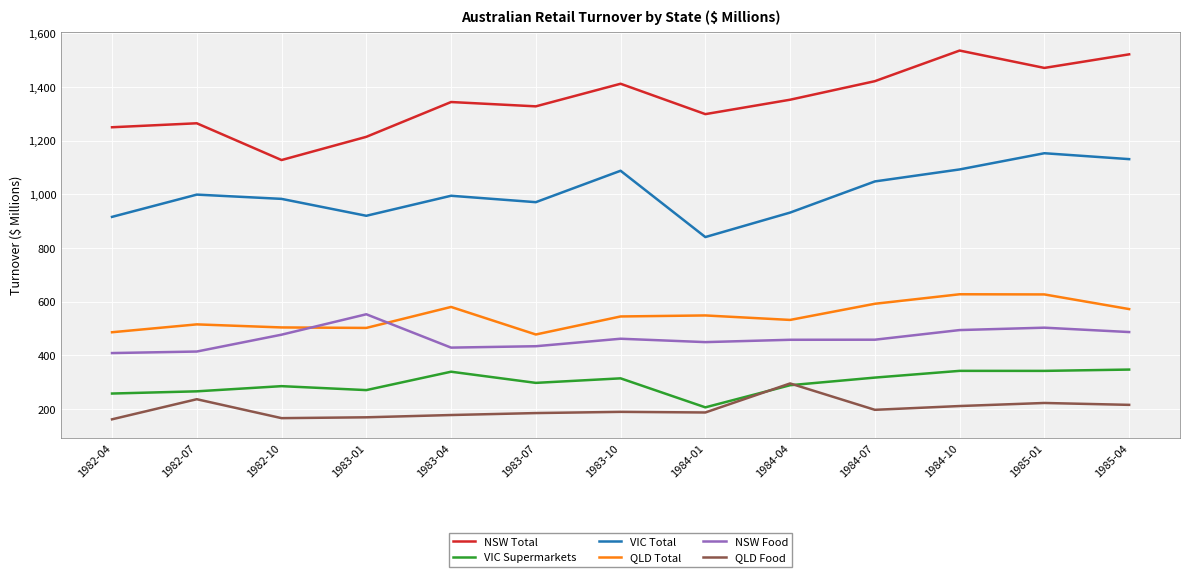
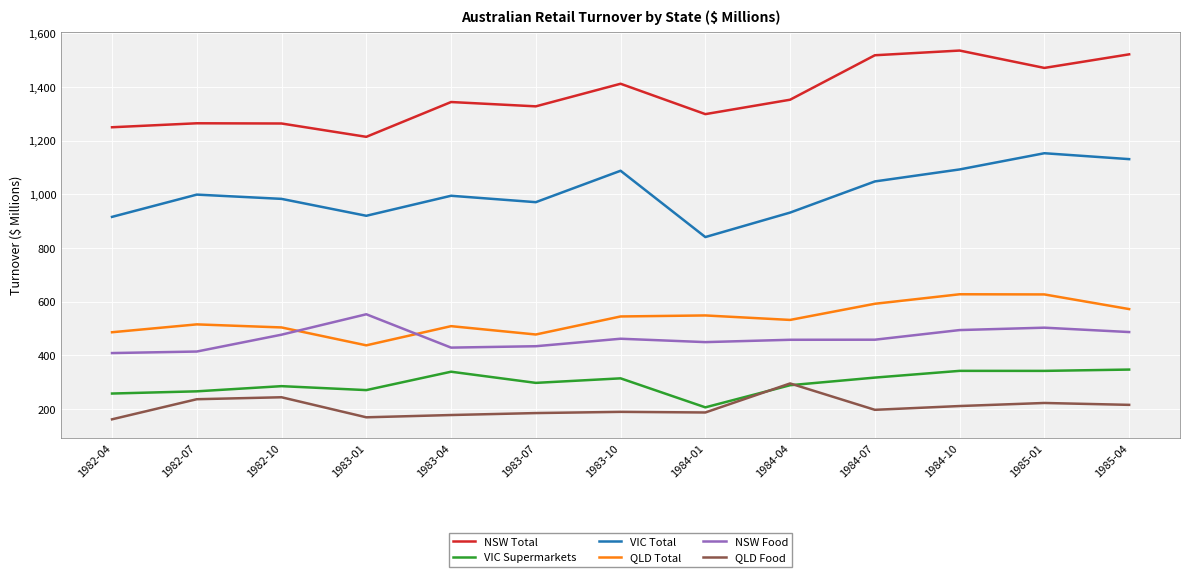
NSW Total, 1982-10: 1,130 -> 1,260
QLD Food, 1982-10: 170 -> 240
QLD Total, 1983-01: 500 -> 440
QLD Total, 1983-04: 580 -> 510
NSW Total, 1984-07: 1,420 -> 1,520
